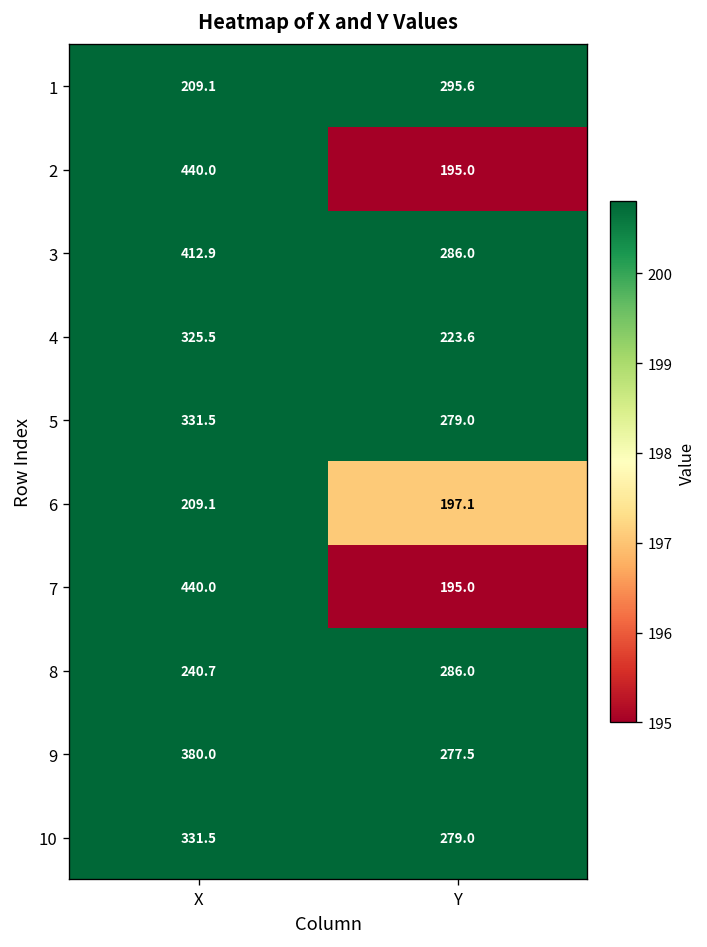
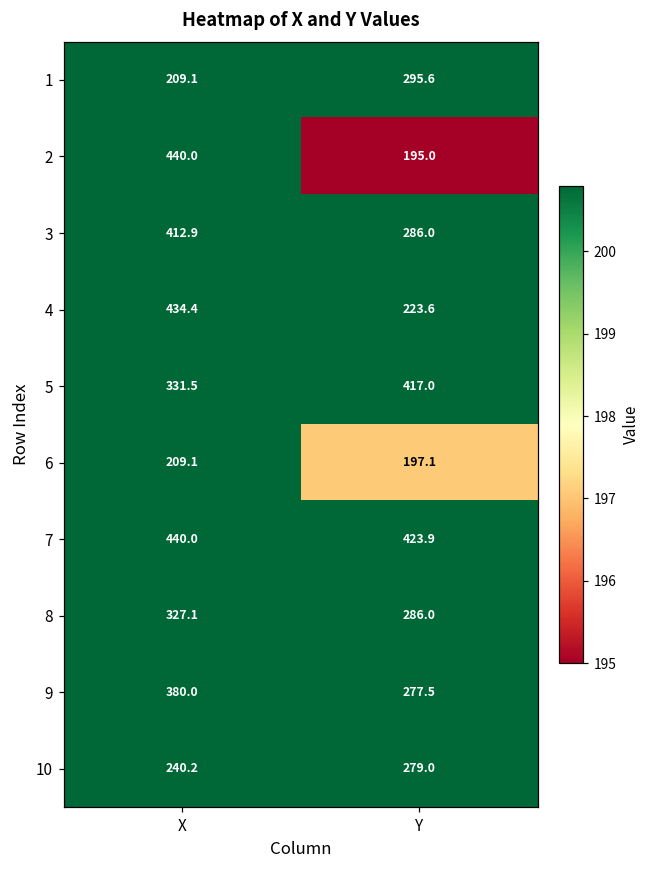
4, X: 325.5 -> 434.4
5, Y: 279.0 -> 417.0
7, Y: 195.0 -> 423.9
8, X: 240.7 -> 327.1
10, X: 331.5 -> 240.2
